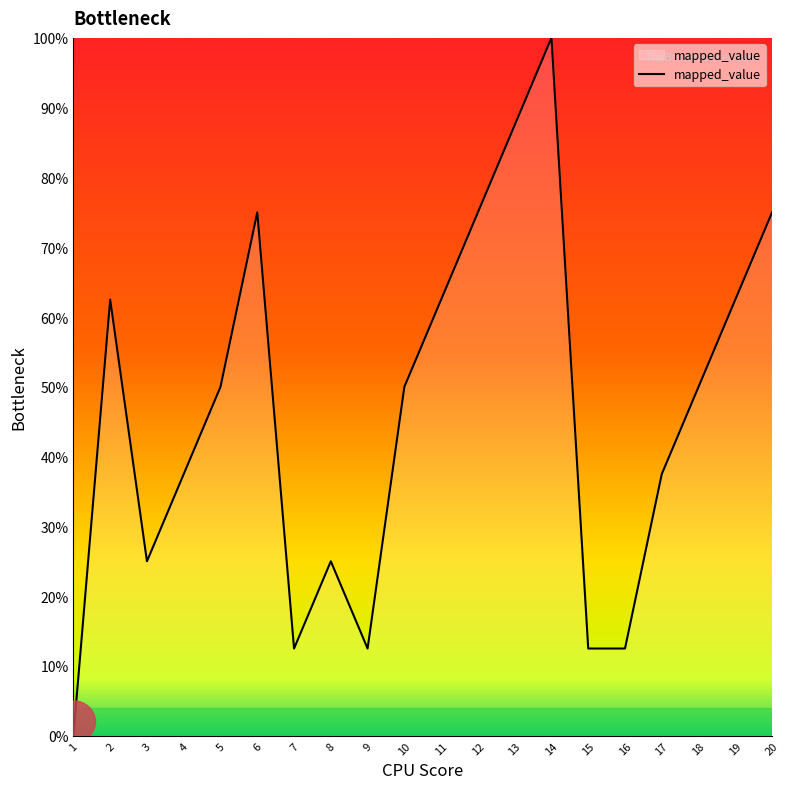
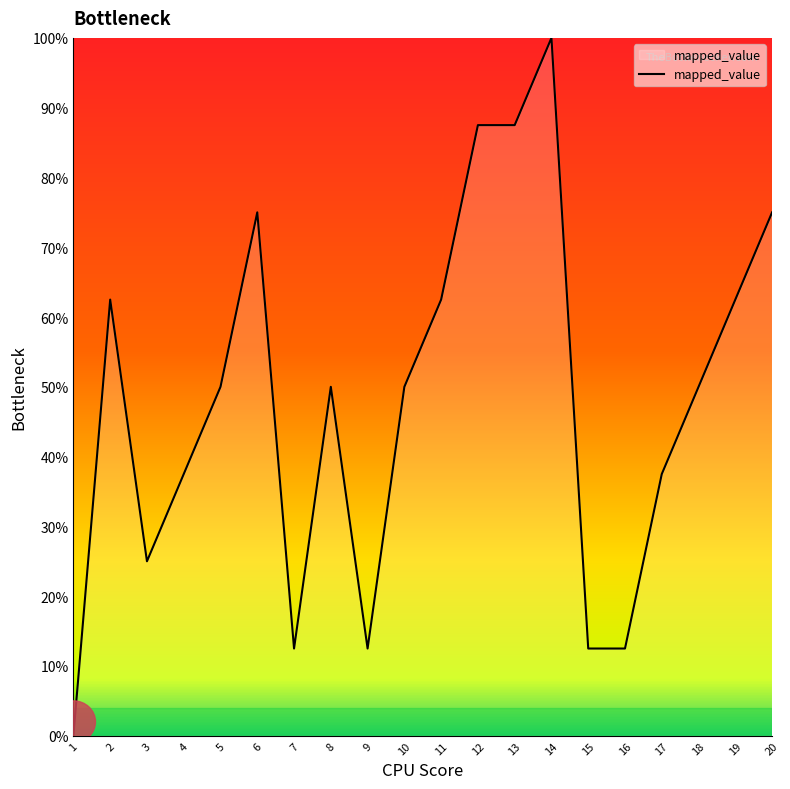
8: 25% -> 50%
12: 75% -> 88%
